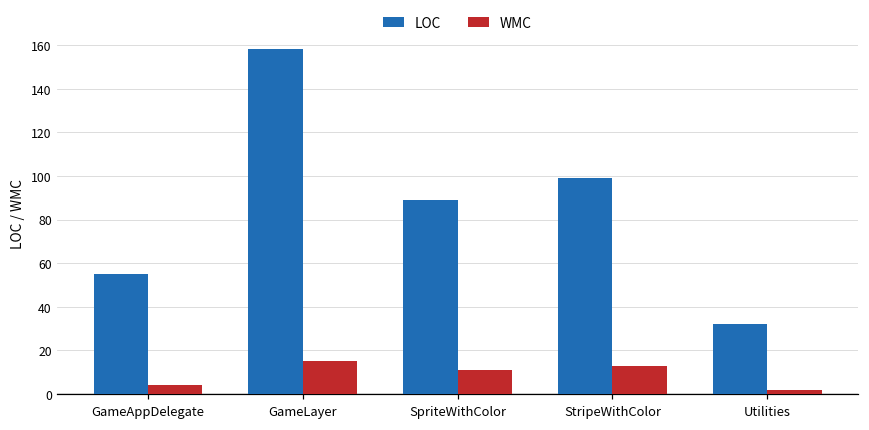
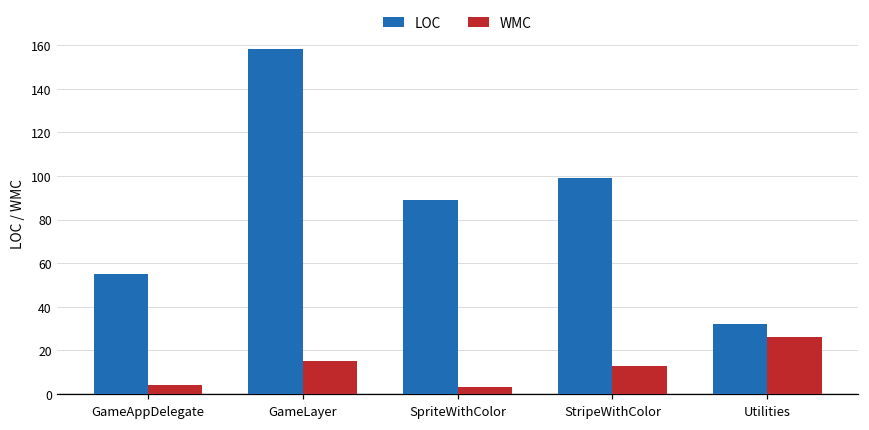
WMC, SpriteWithColor: 11 -> 3
WMC, Utilities: 2 -> 26
